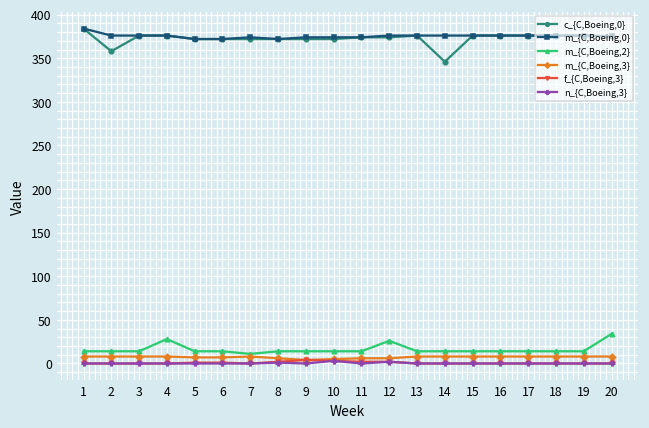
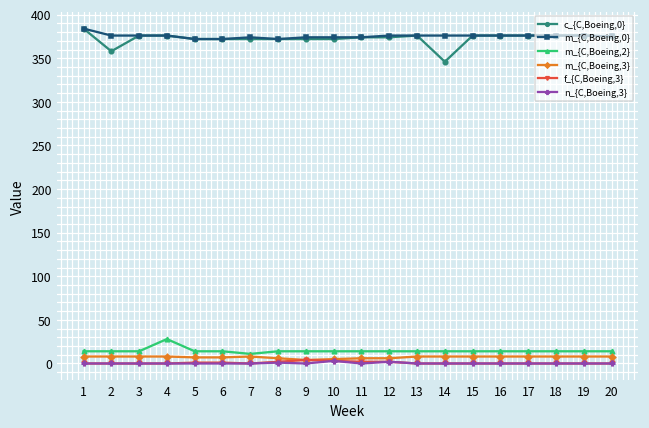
m_{C,Boeing,2}, 12: 30 -> 10
m_{C,Boeing,2}, 20: 30 -> 10
